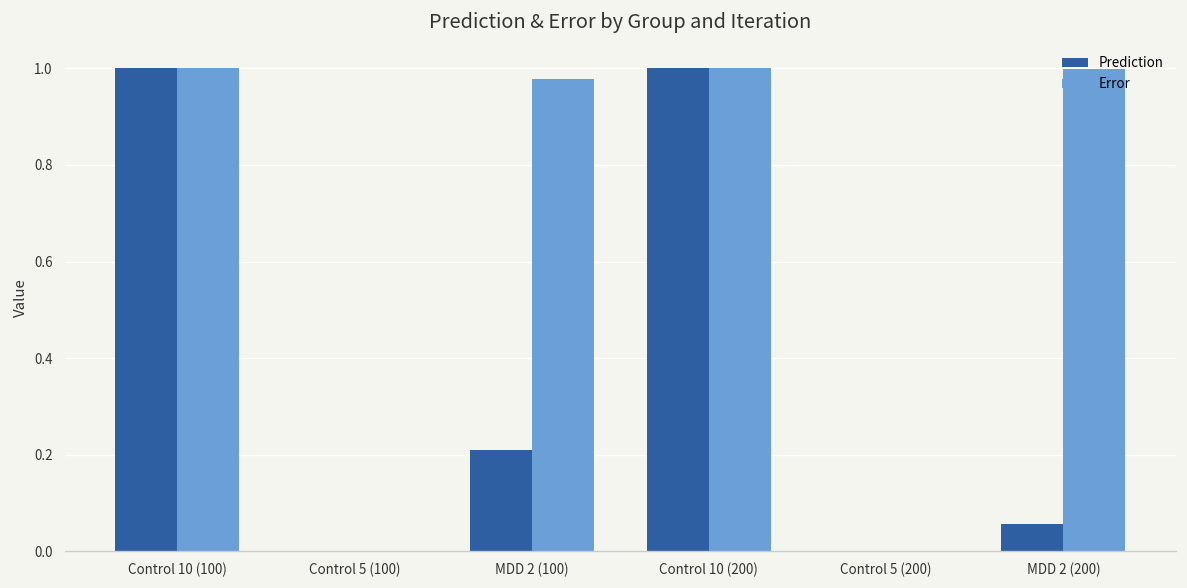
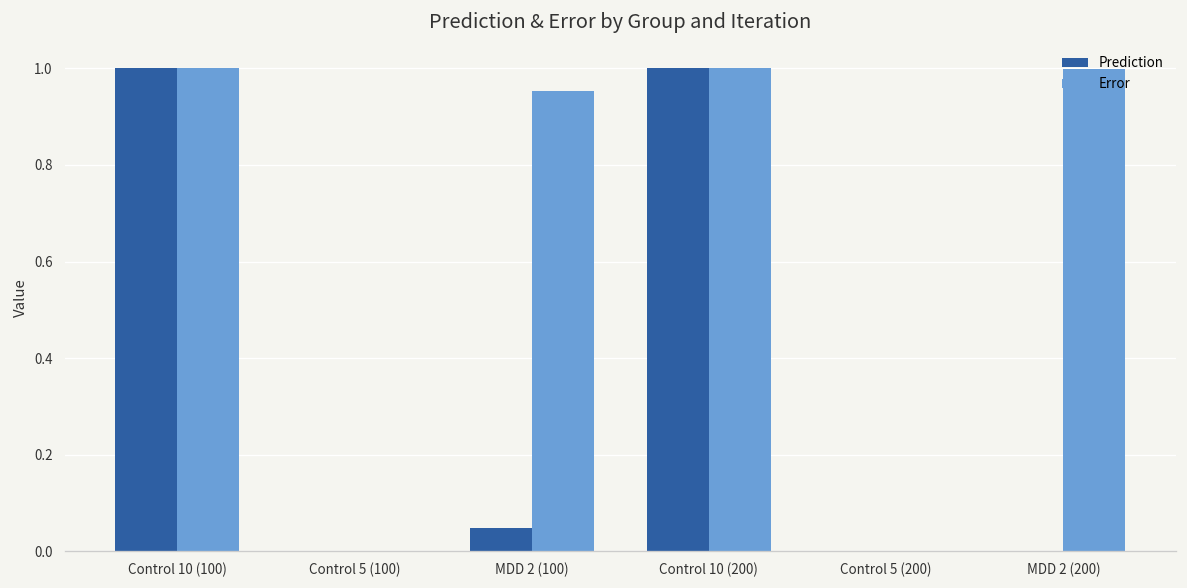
Prediction, MDD 2 (100): 0.21 -> 0.05
Error, MDD 2 (100): 0.98 -> 0.95
Prediction, MDD 2 (200): 0.06 -> 0.00
